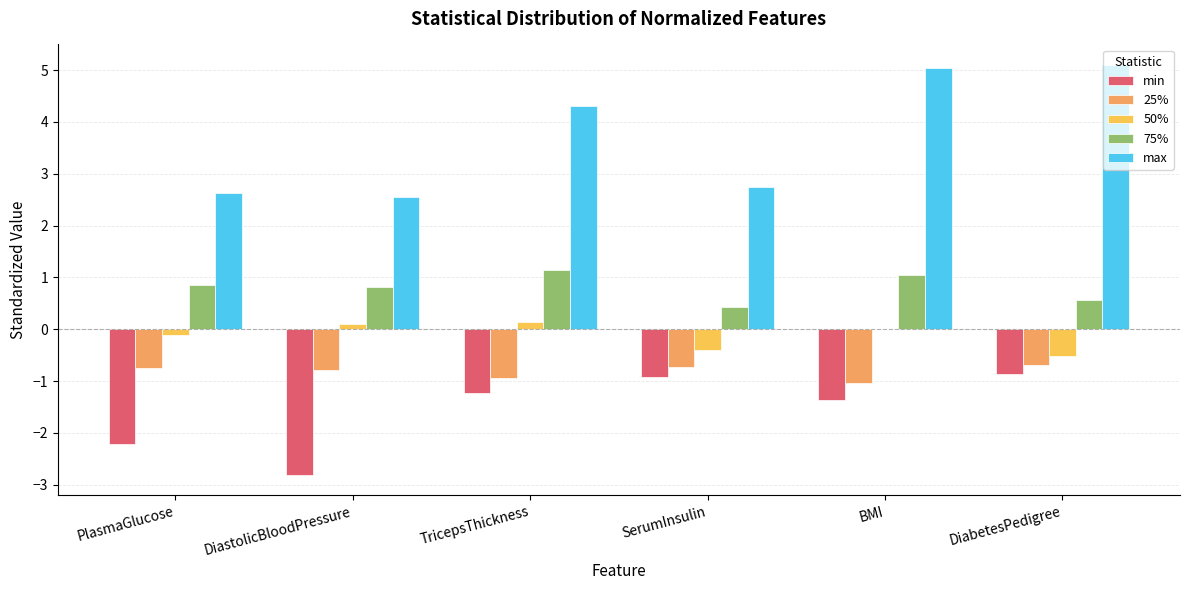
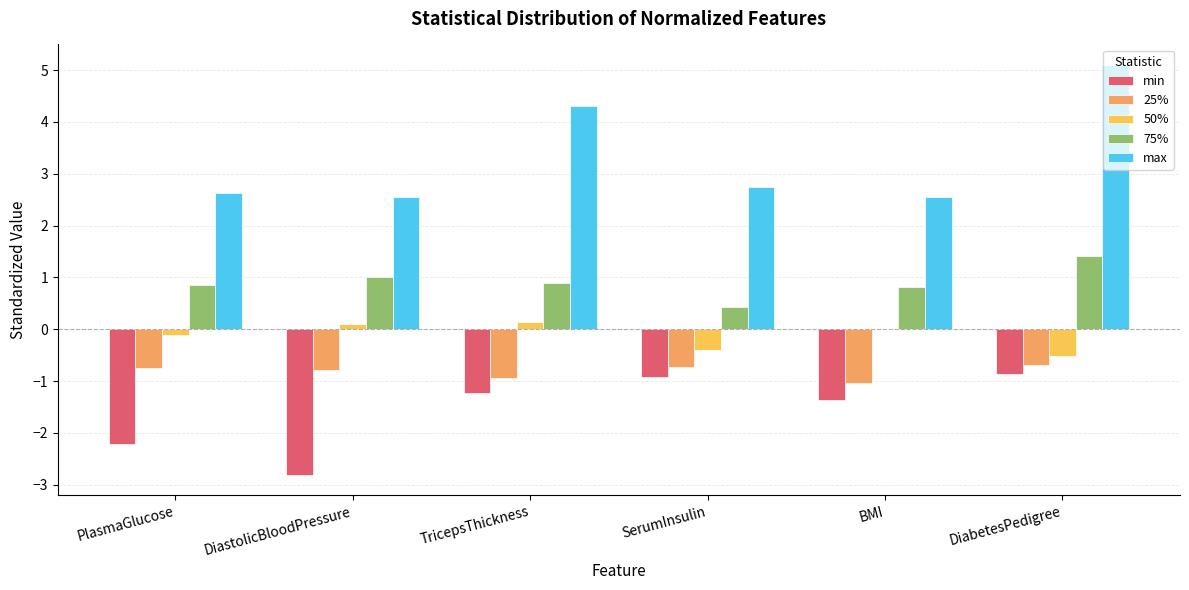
75%, DiastolicBloodPressure: 0.8 -> 1.0
75%, TricepsThickness: 1.1 -> 0.9
75%, BMI: 1.1 -> 0.8
max, BMI: 5.0 -> 2.5
75%, DiabetesPedigree: 0.6 -> 1.4
